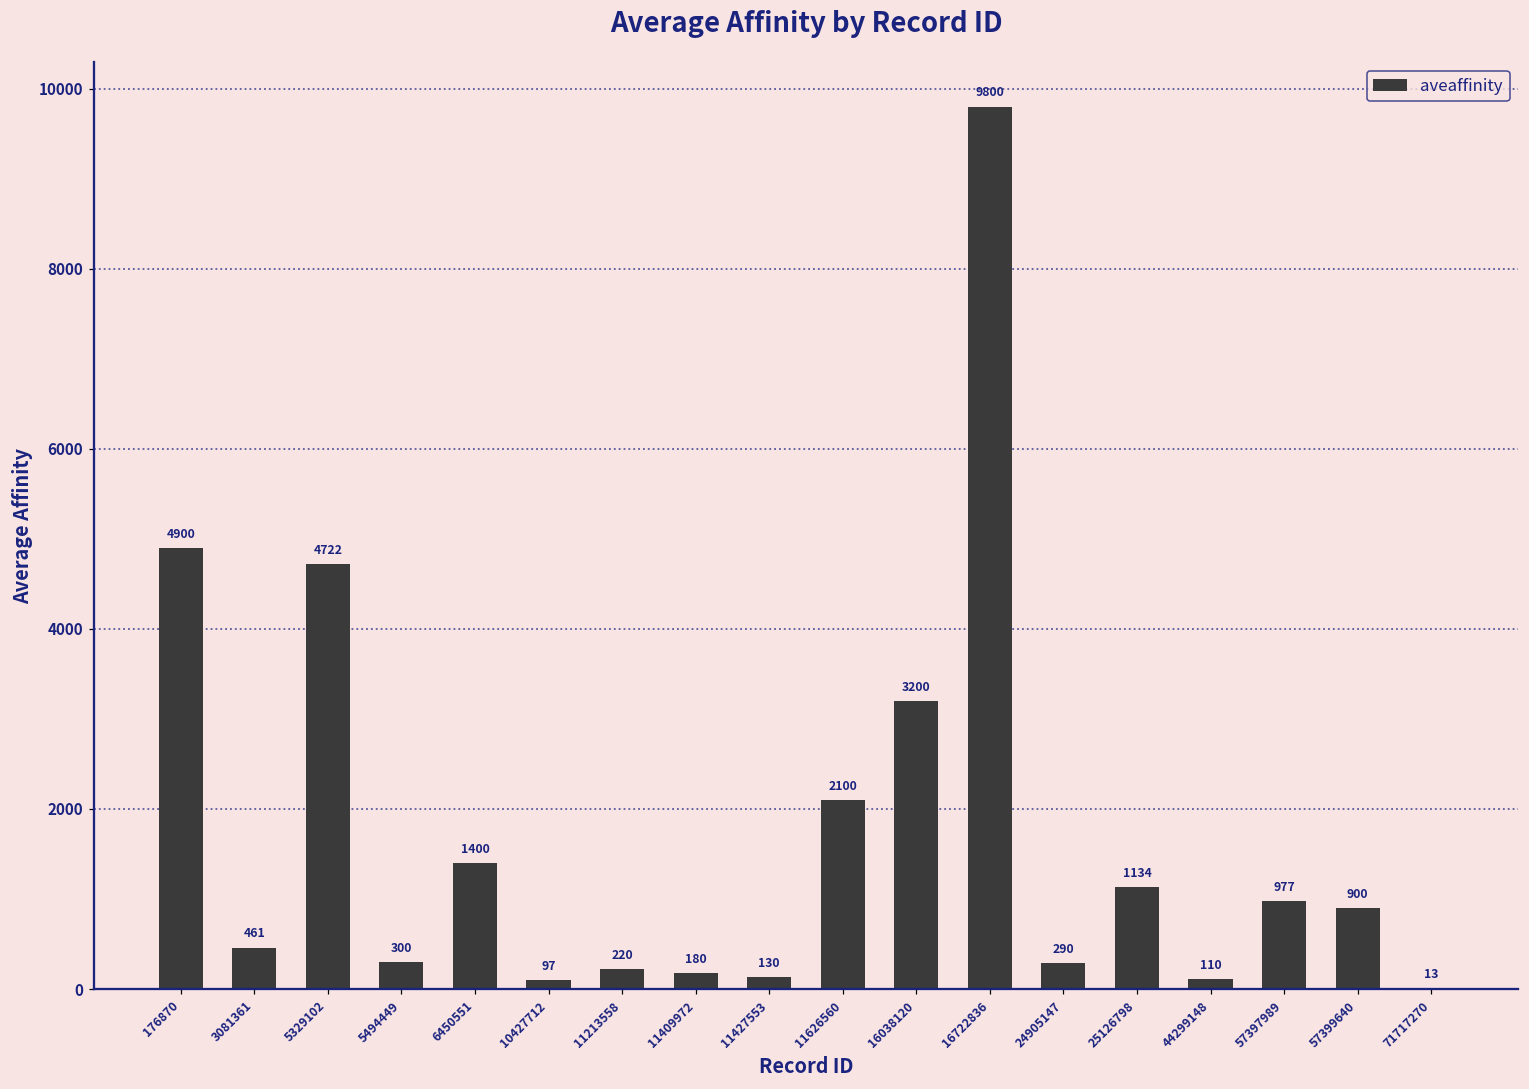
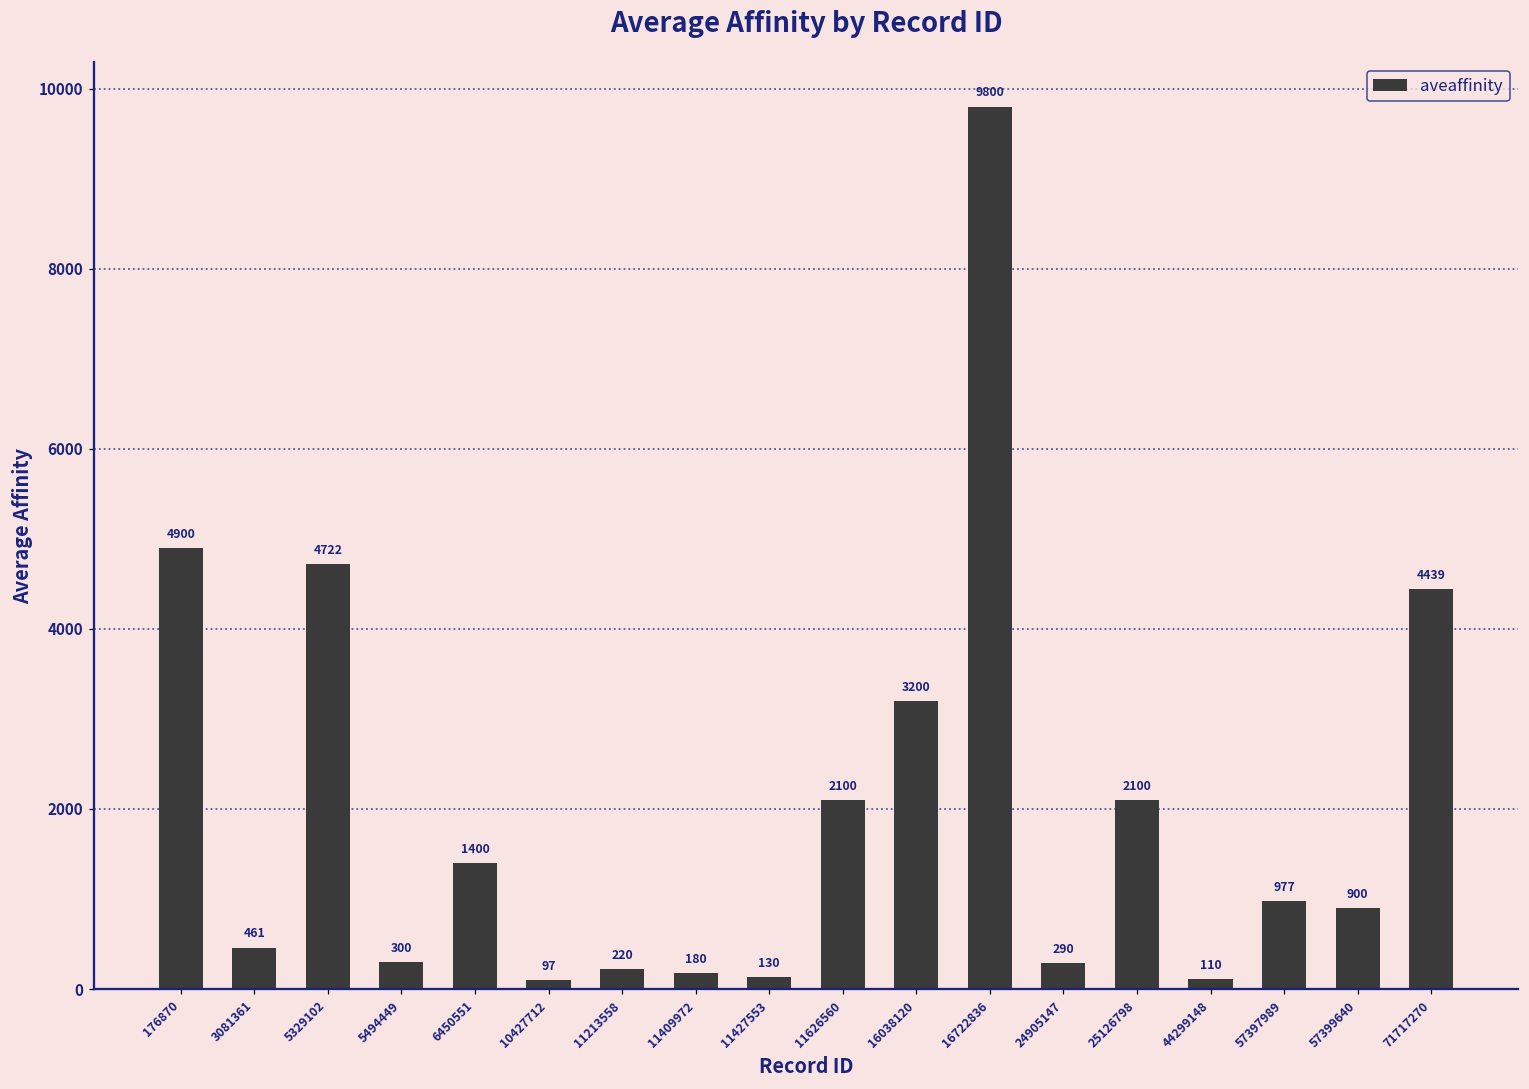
25126798: 1134 -> 2100
71717270: 13 -> 4439
